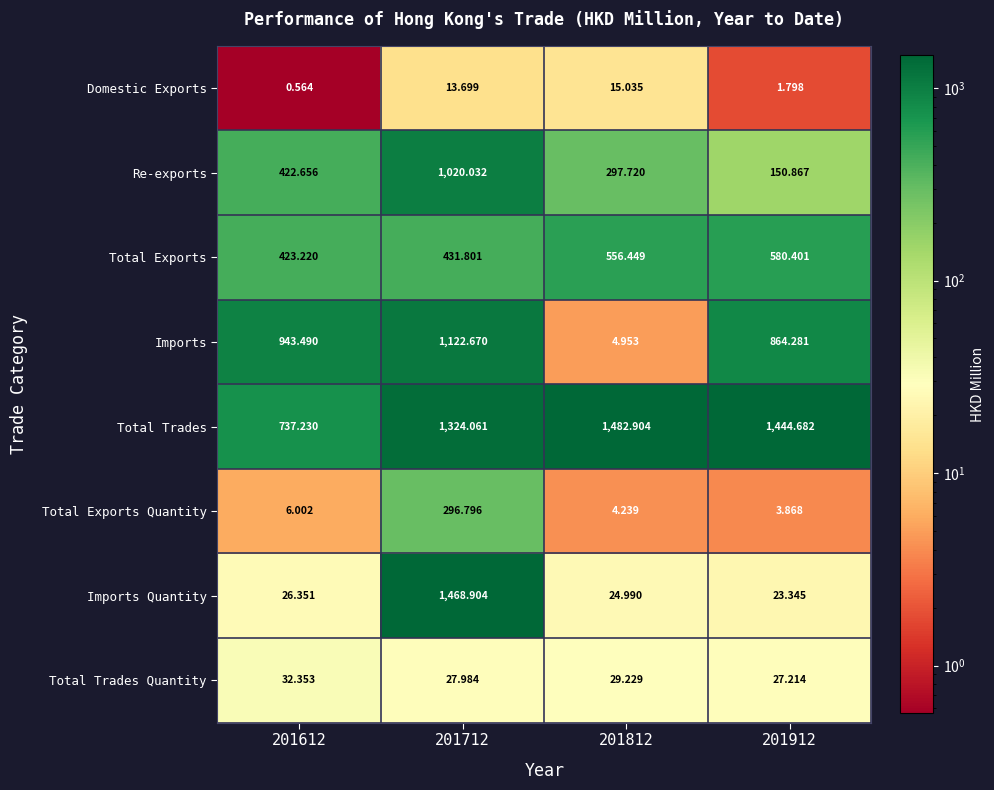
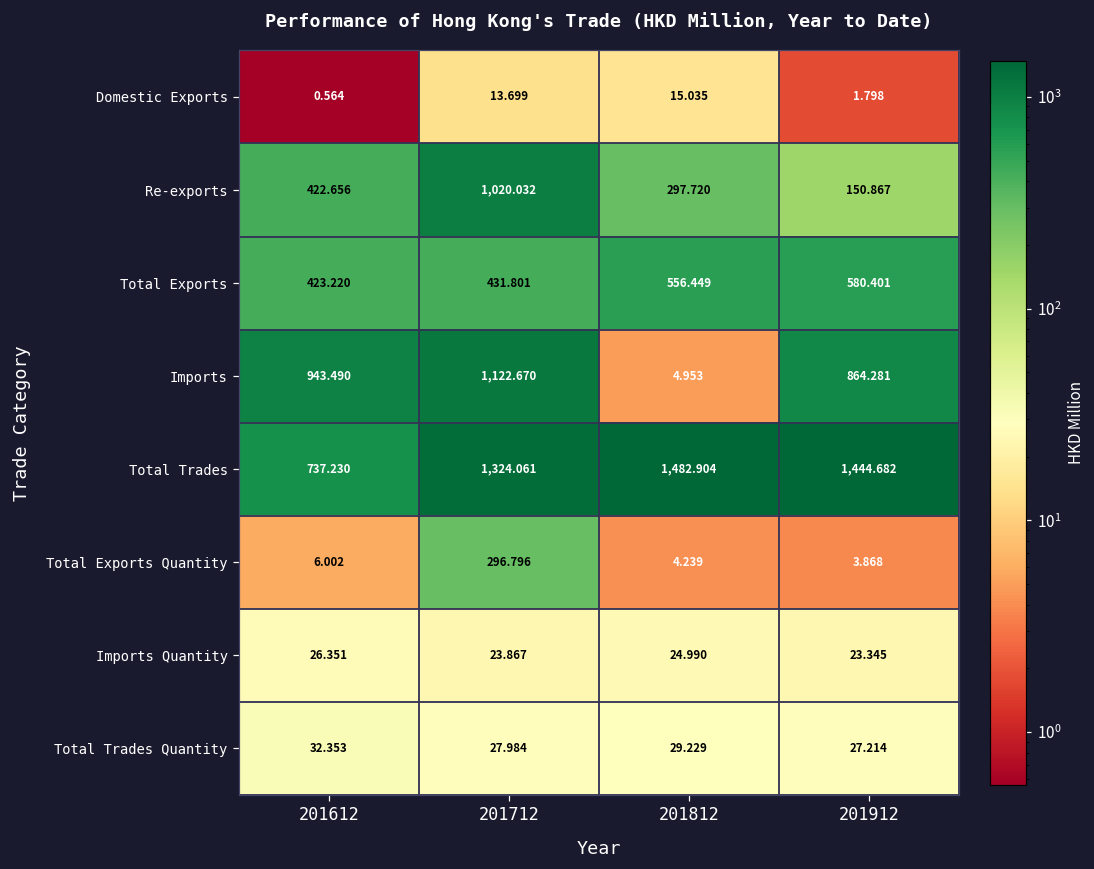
Imports Quantity, 201712: 1,468.904 -> 23.867
